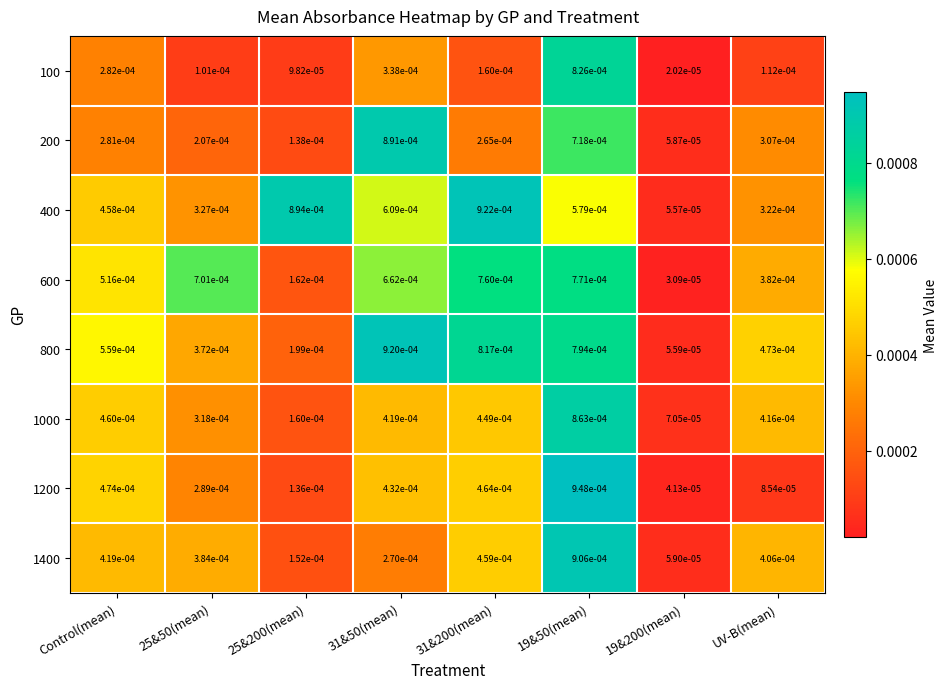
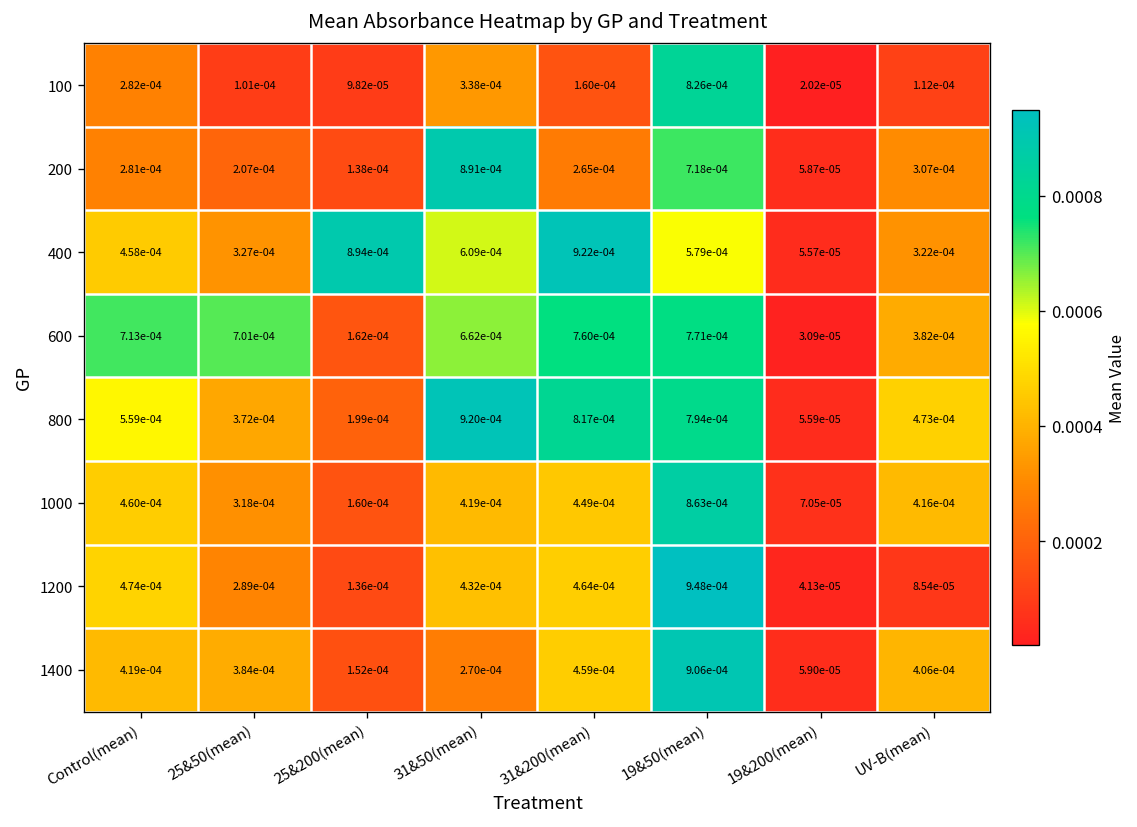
600, Control(mean): 5.16e-04 -> 7.13e-04
